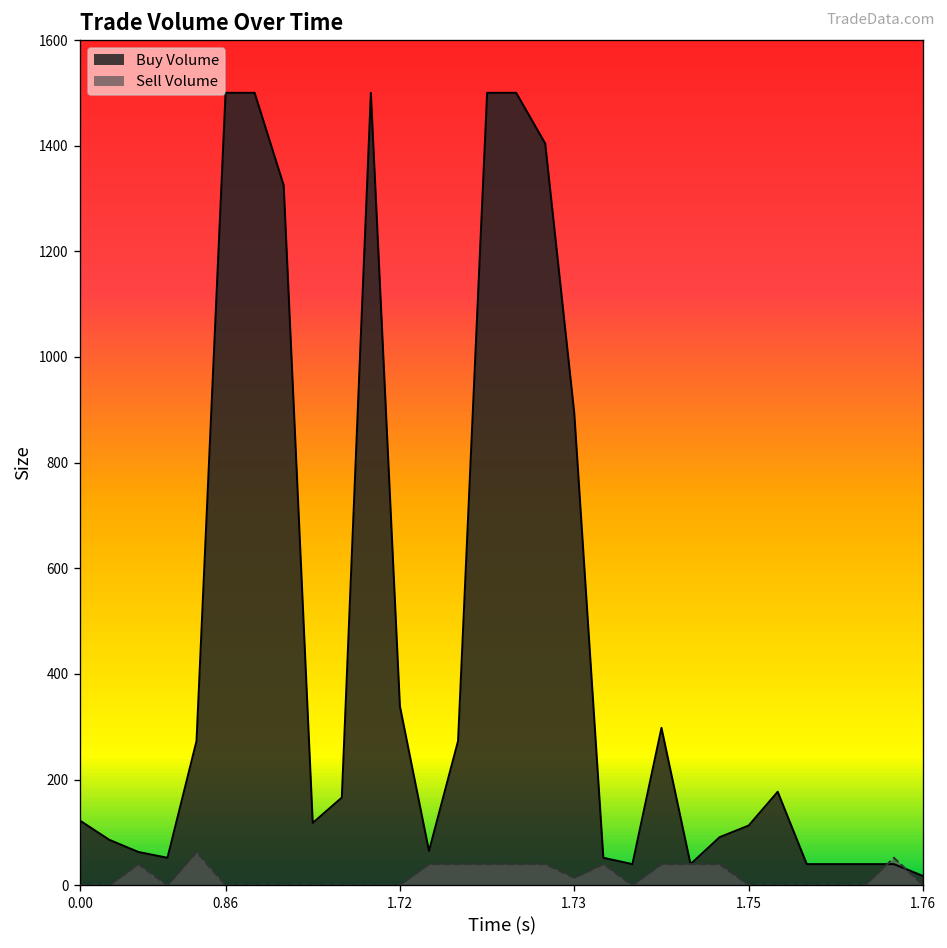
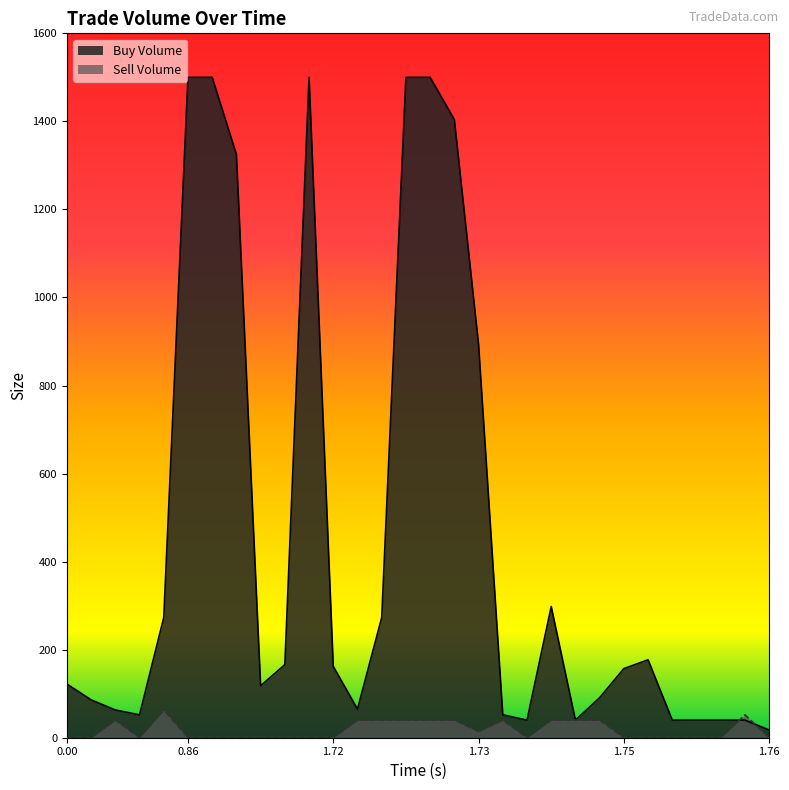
Buy Volume, 1.72: 340 -> 160
Buy Volume, 1.75: 110 -> 160
